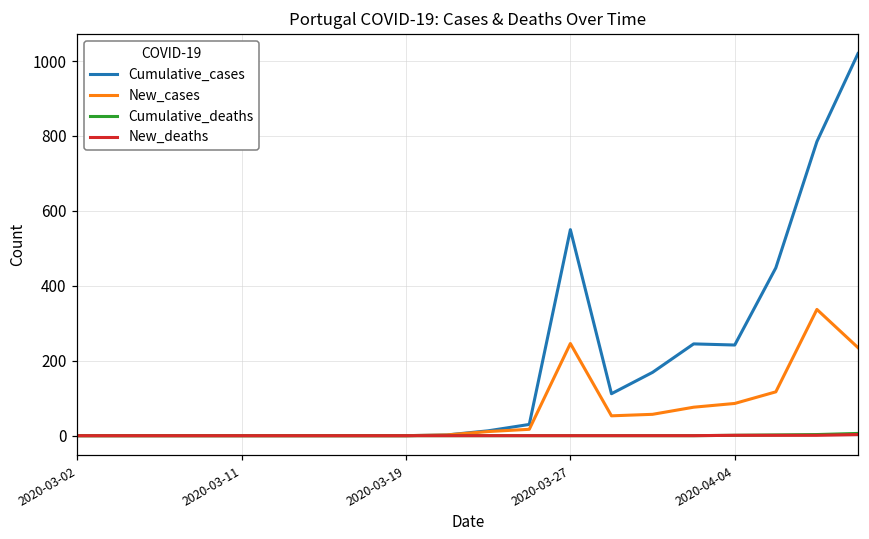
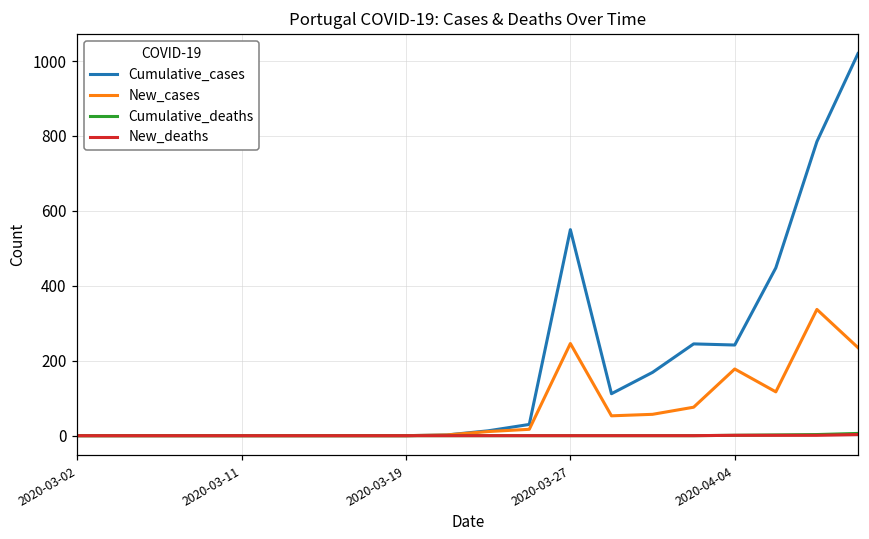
New_cases, 2020-04-04: 90 -> 180
